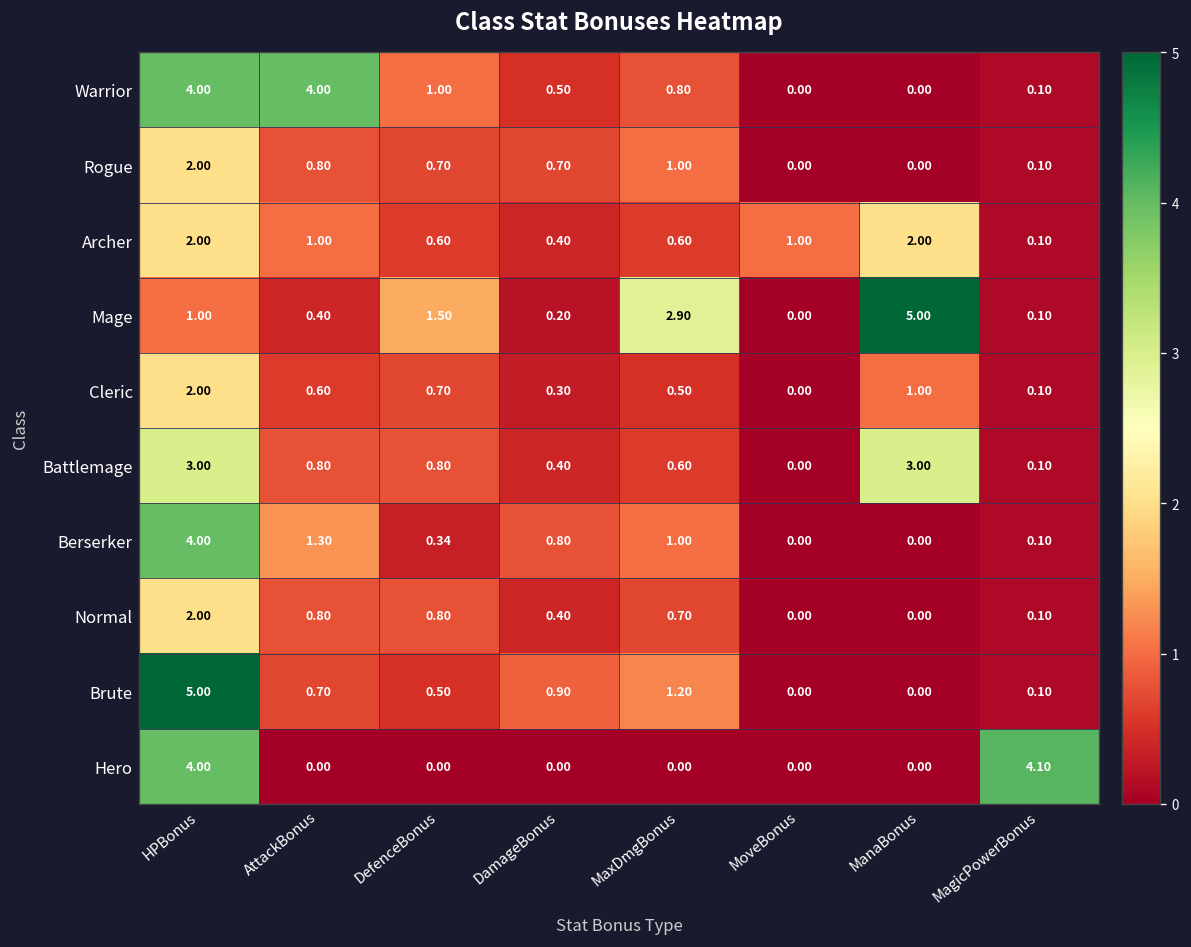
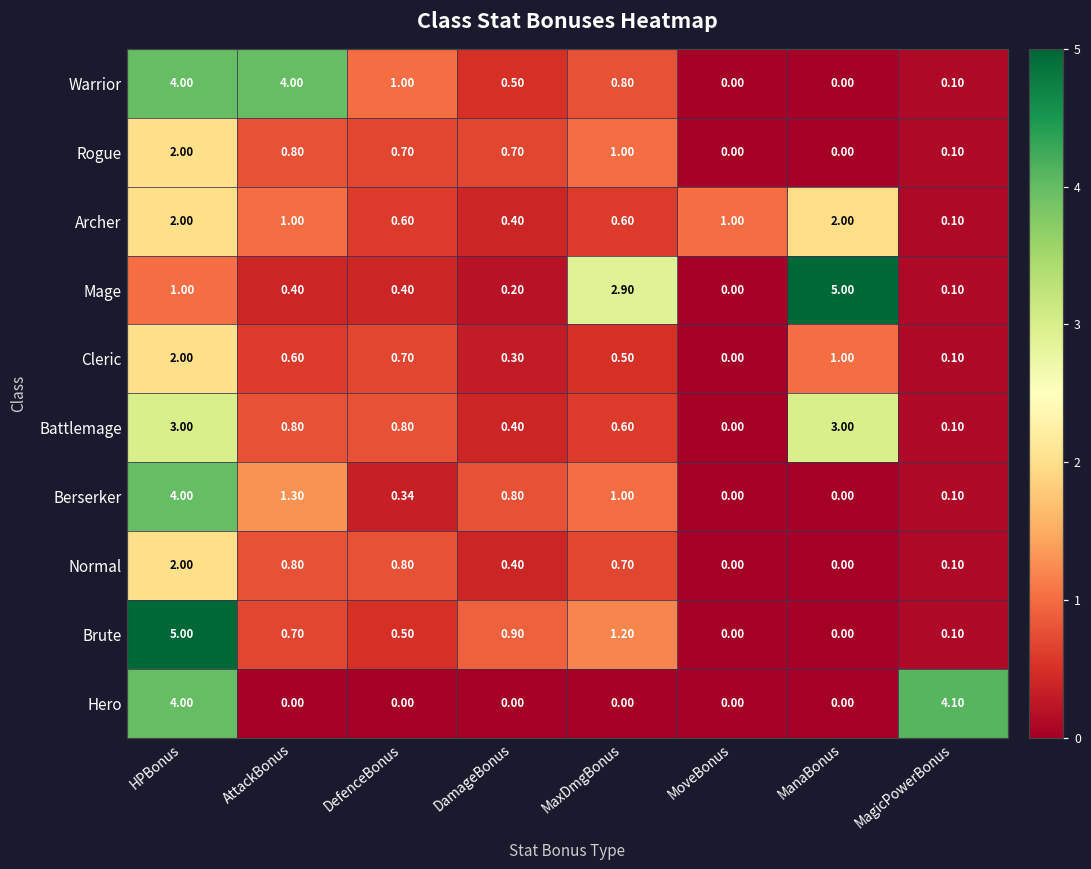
Mage, DefenceBonus: 1.50 -> 0.40
